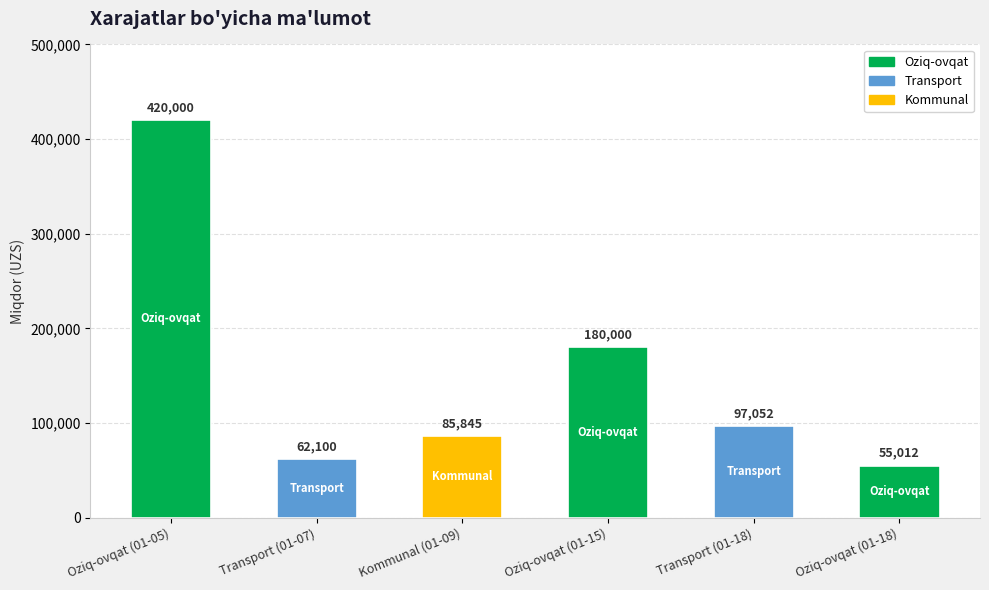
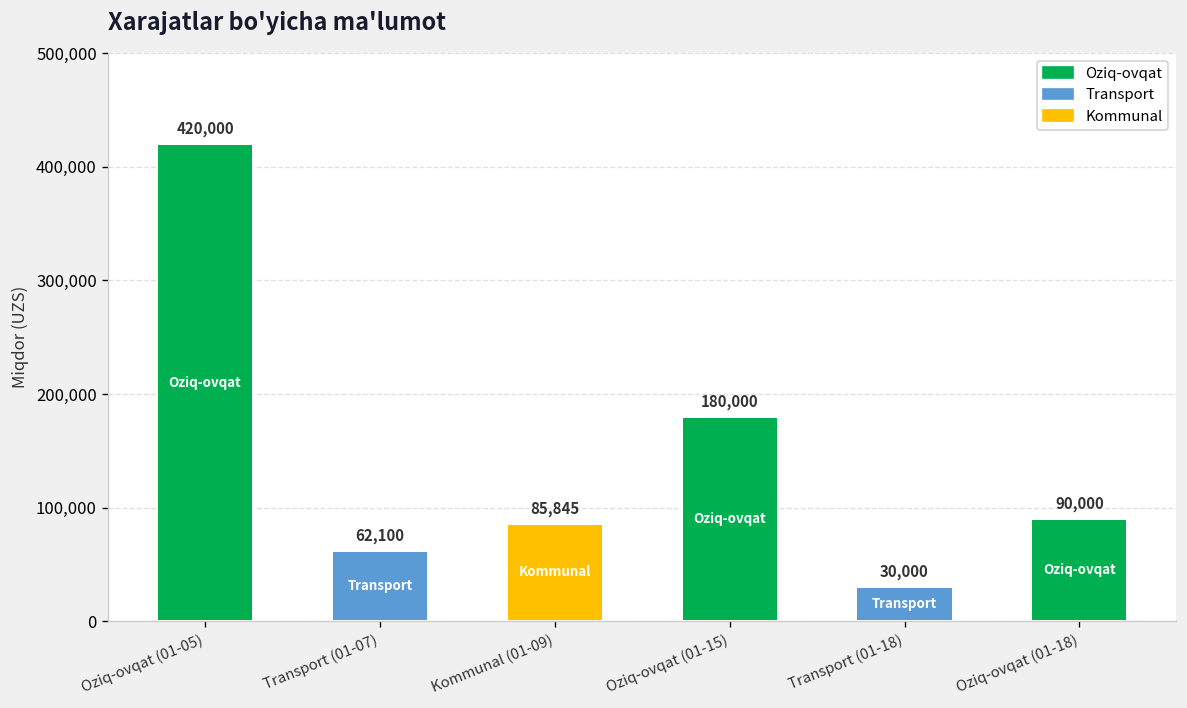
Transport (01-18): 97,052 -> 30,000
Oziq-ovqat (01-18): 55,012 -> 90,000
